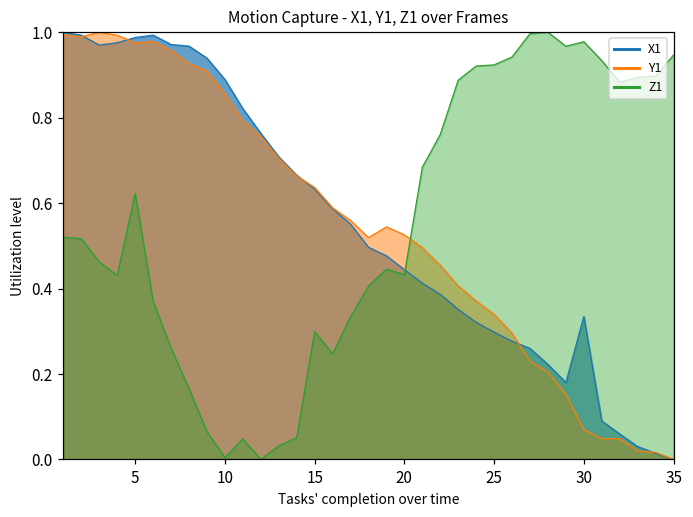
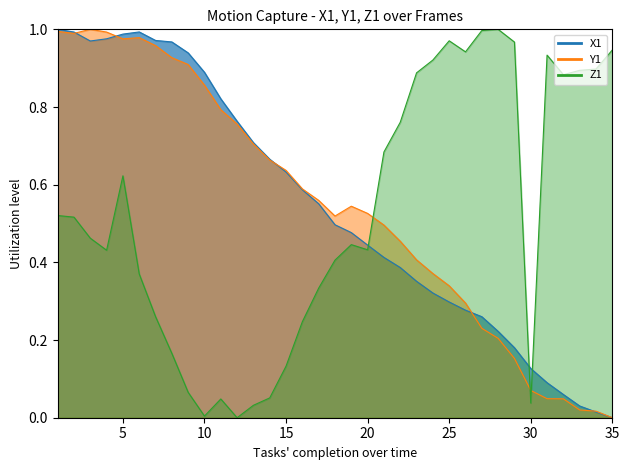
Z1, 15: 0.30 -> 0.13
Z1, 25: 0.92 -> 0.97
X1, 30: 0.33 -> 0.13
Z1, 30: 0.98 -> 0.04
